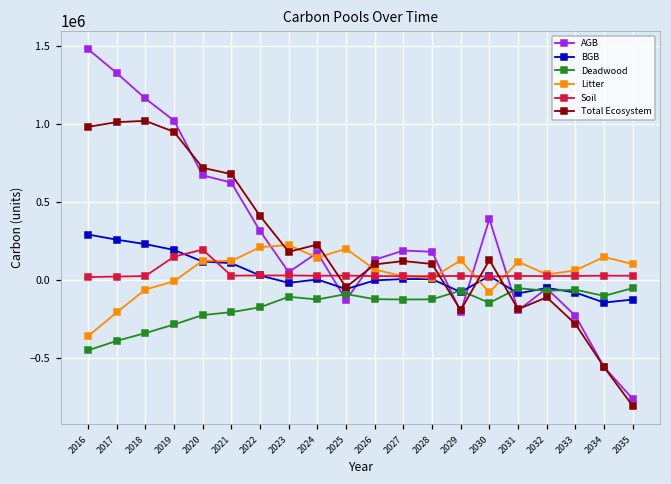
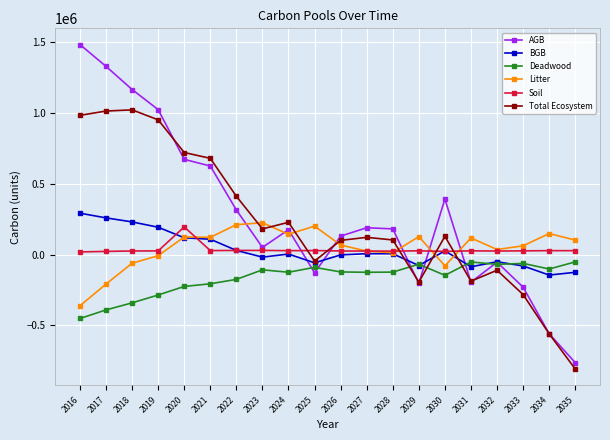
Soil, 2019: 150000 -> 30000
